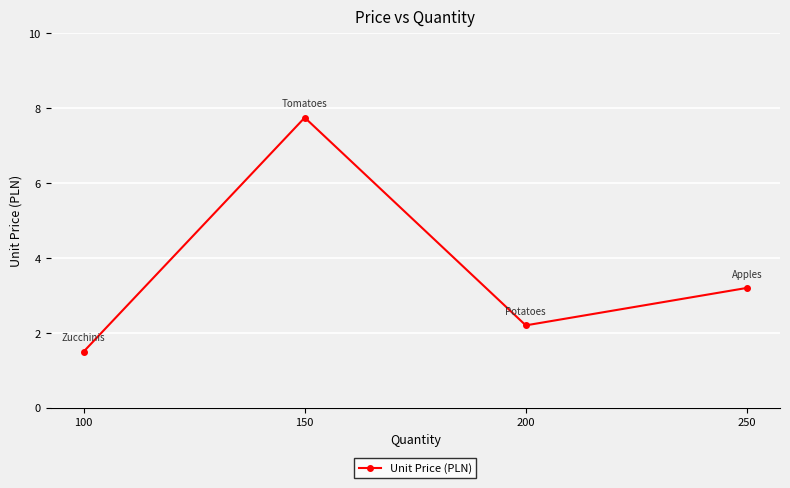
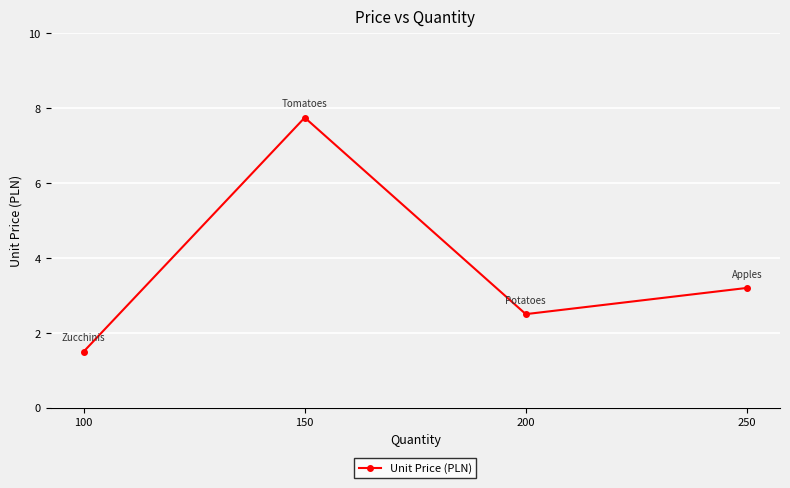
200: 2.2 -> 2.5
